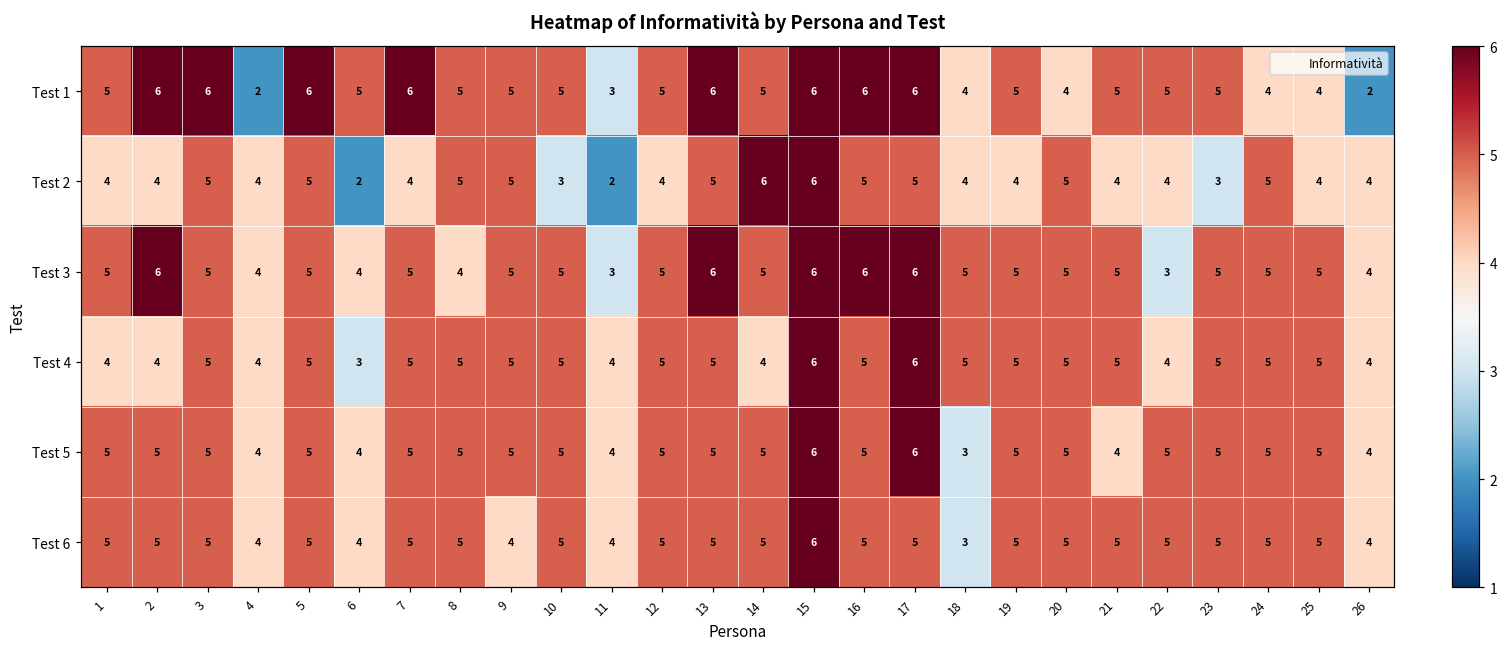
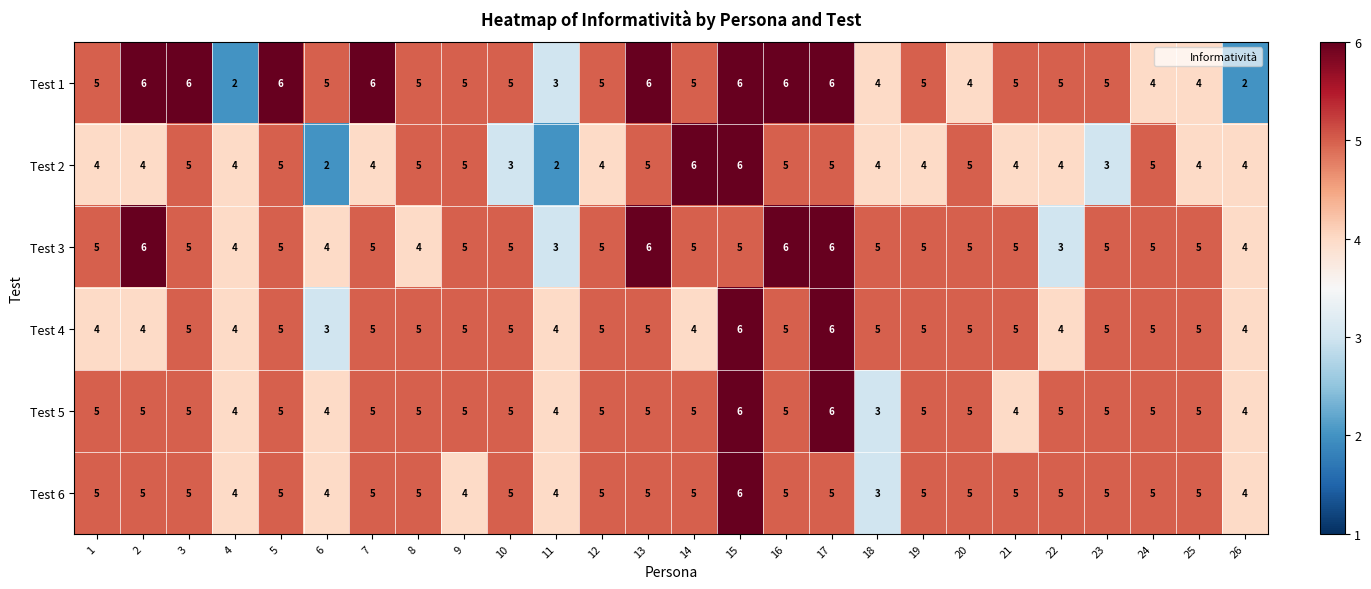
Test 3, 15: 6 -> 5
